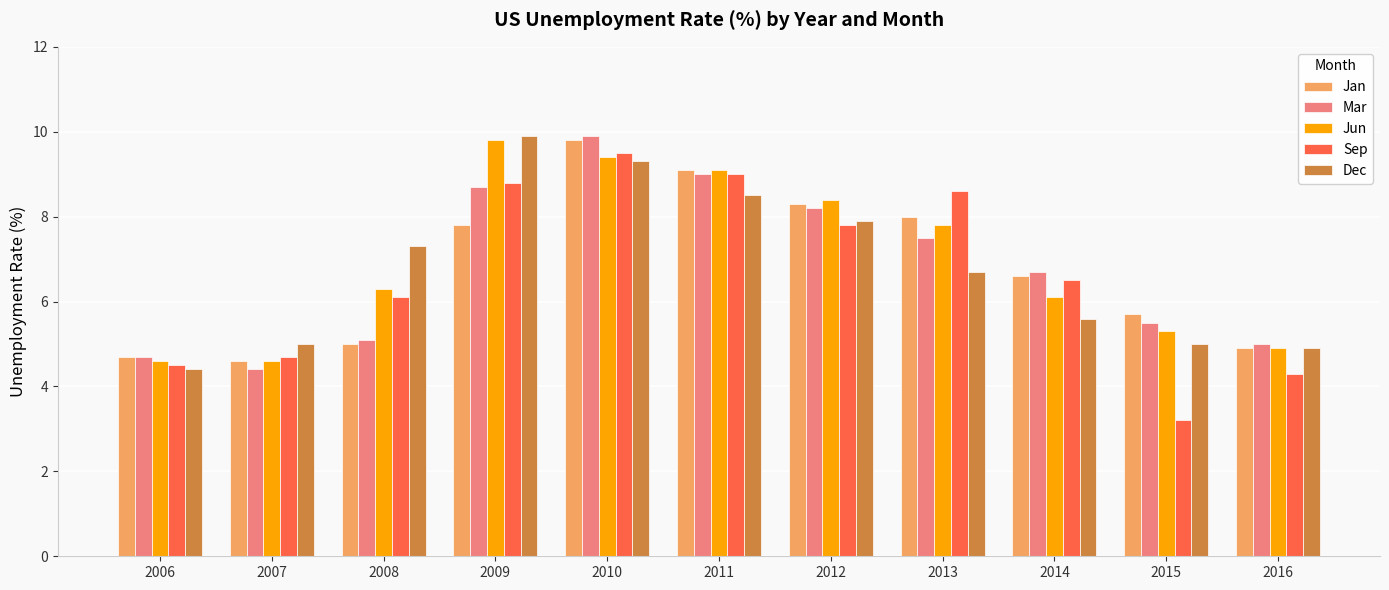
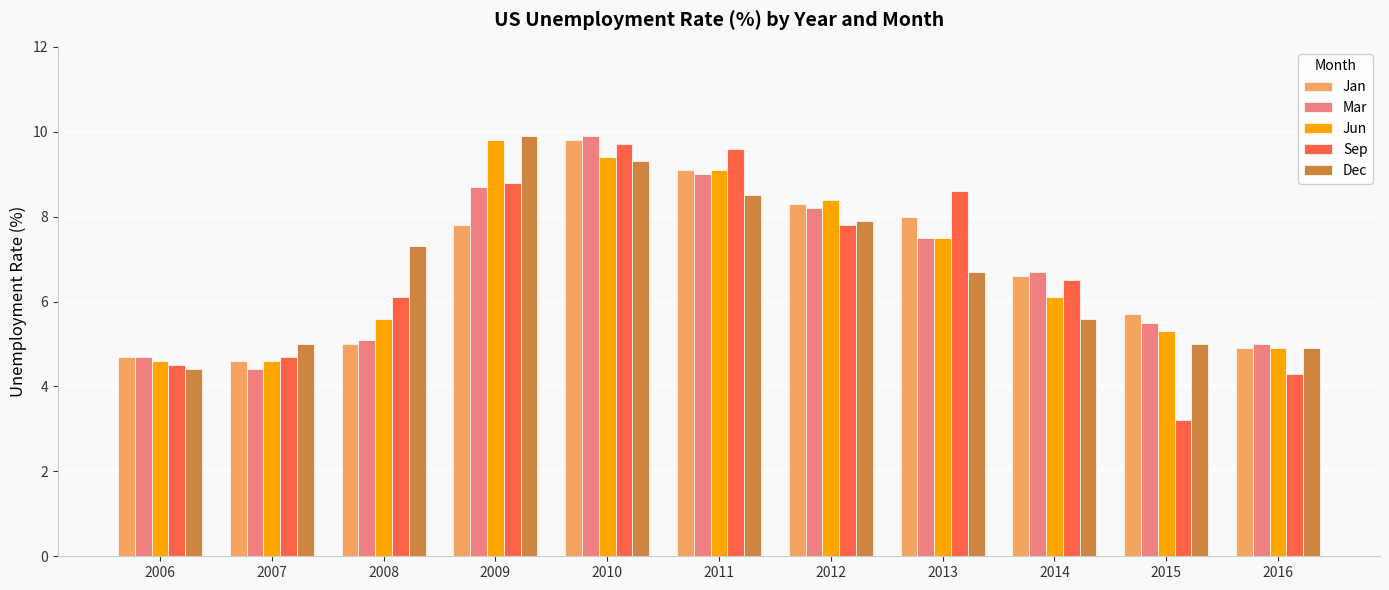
Jun, 2008: 6.3 -> 5.6
Sep, 2010: 9.5 -> 9.7
Sep, 2011: 9.0 -> 9.6
Jun, 2013: 7.8 -> 7.5
